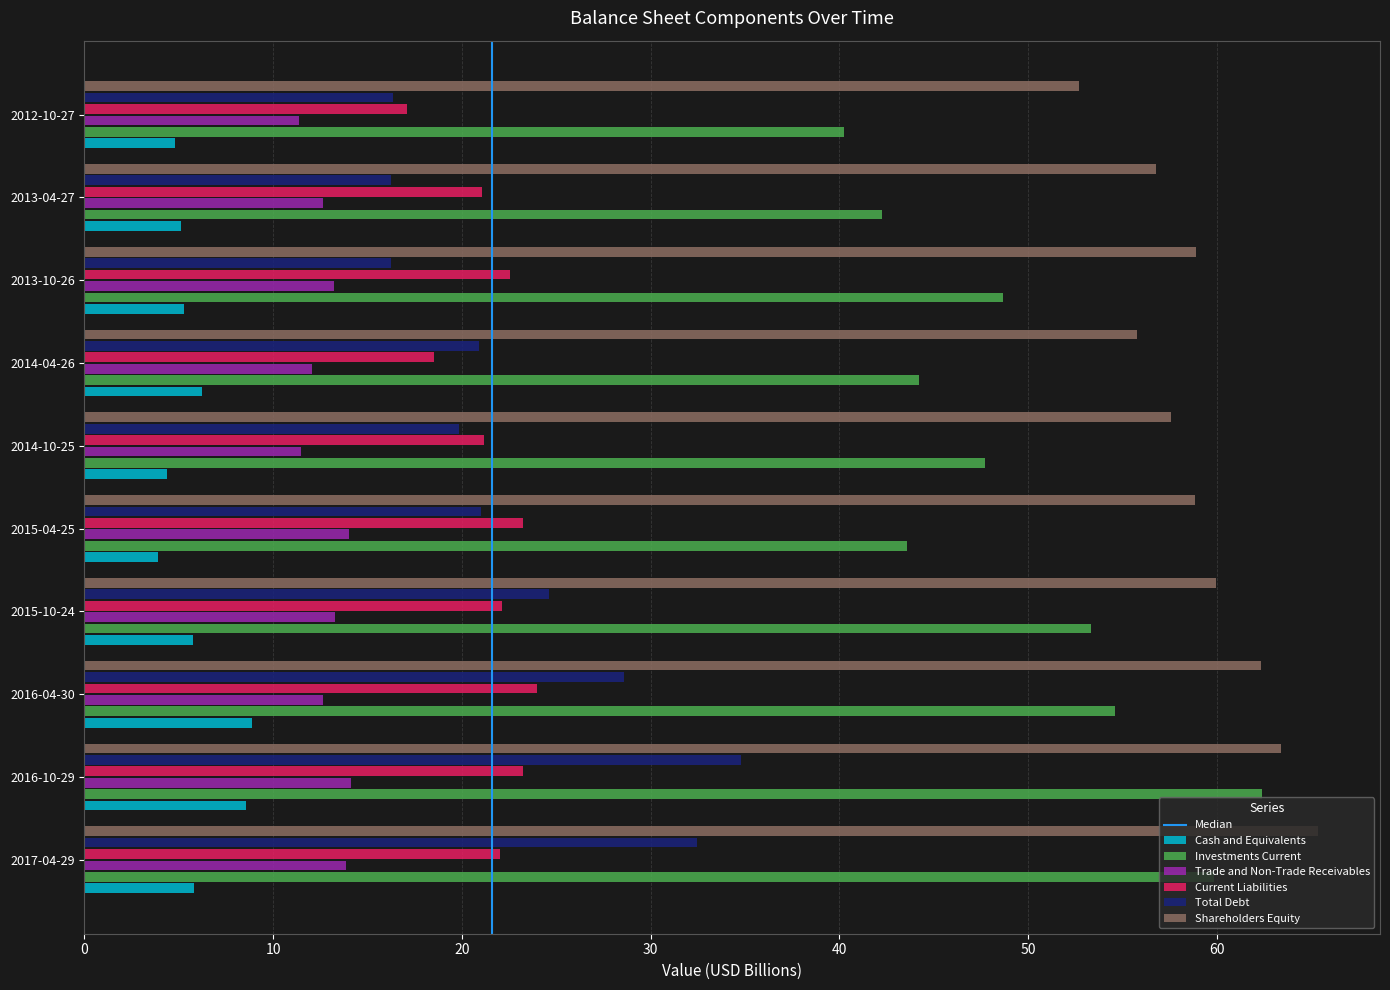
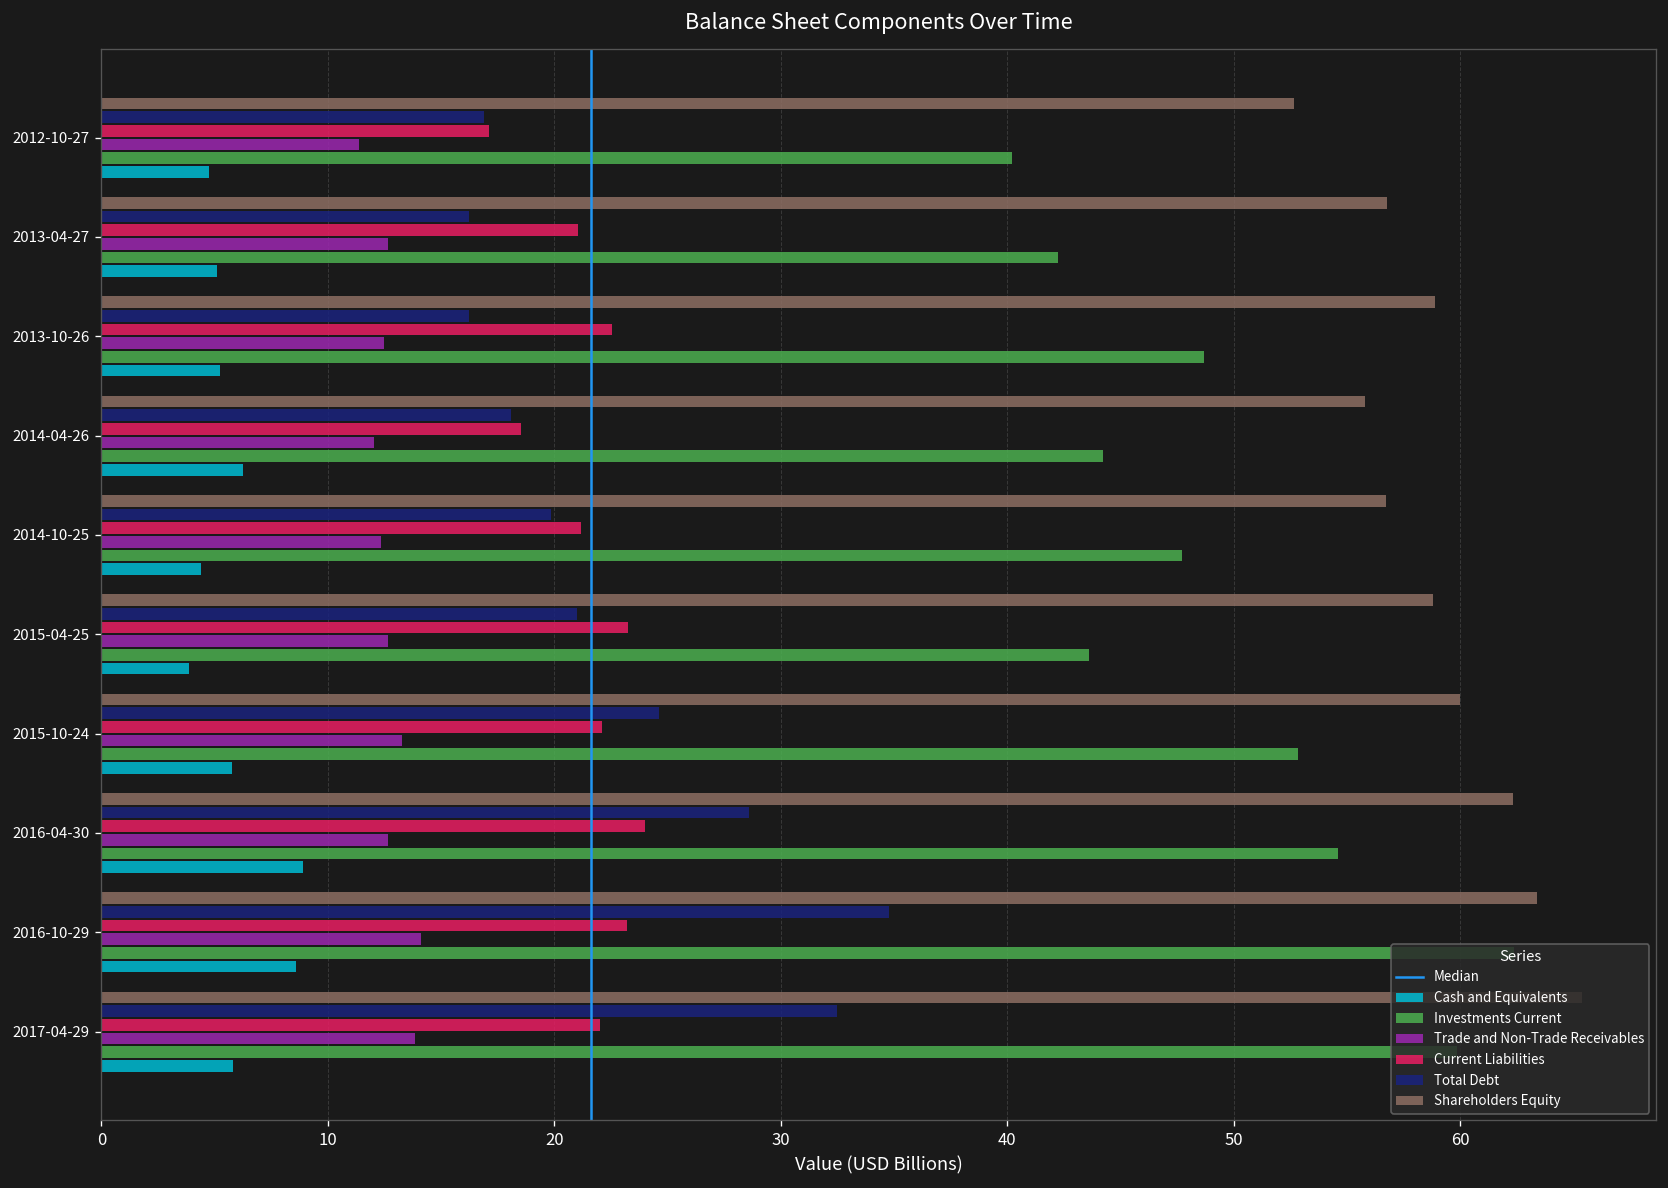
Total Debt, 2012-10-27: 16.3 -> 16.9
Trade and Non-Trade Receivables, 2013-10-26: 13.2 -> 12.5
Total Debt, 2014-04-26: 20.9 -> 18.1
Shareholders Equity, 2014-10-25: 57.6 -> 56.7
Trade and Non-Trade Receivables, 2014-10-25: 11.5 -> 12.3
Trade and Non-Trade Receivables, 2015-04-25: 14.0 -> 12.6
Investments Current, 2015-10-24: 53.3 -> 52.8
